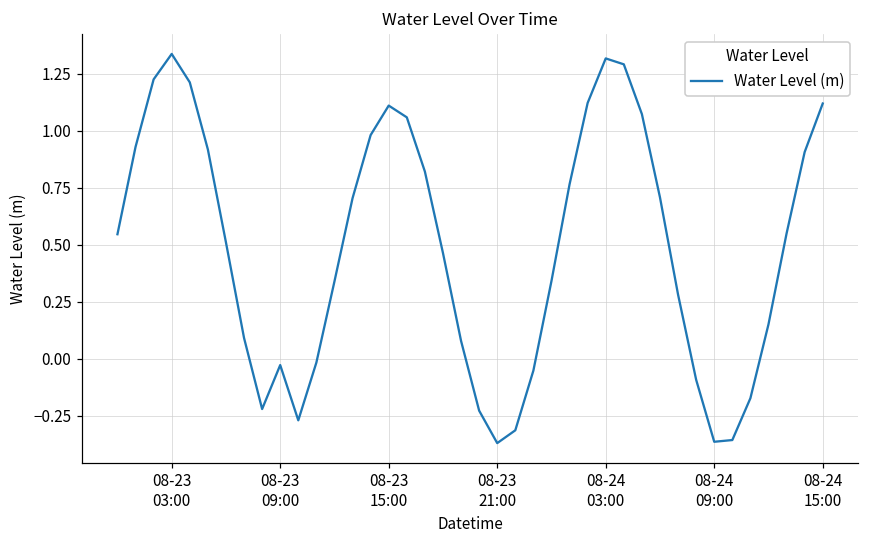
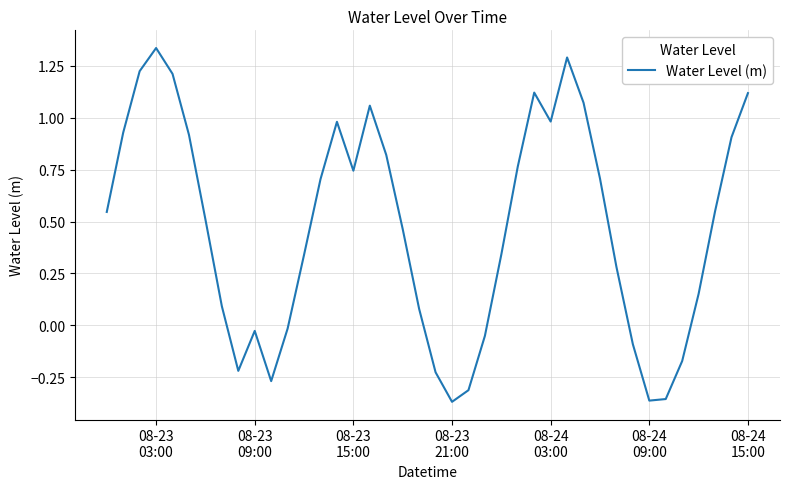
08-23 15:00: 1.11 -> 0.74
08-24 03:00: 1.32 -> 0.98
